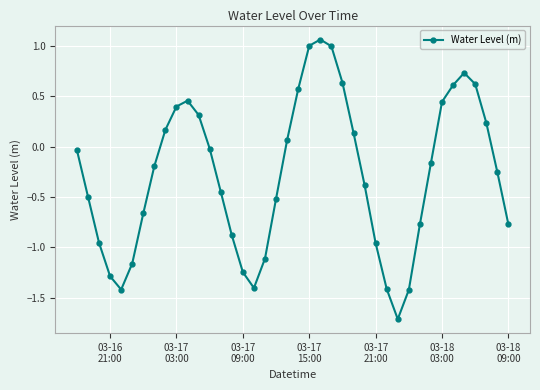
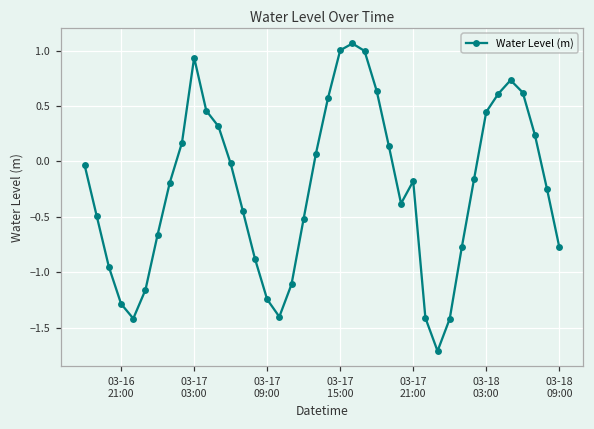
03-17 03:00: 0.40 -> 0.94
03-17 21:00: -0.96 -> -0.18
